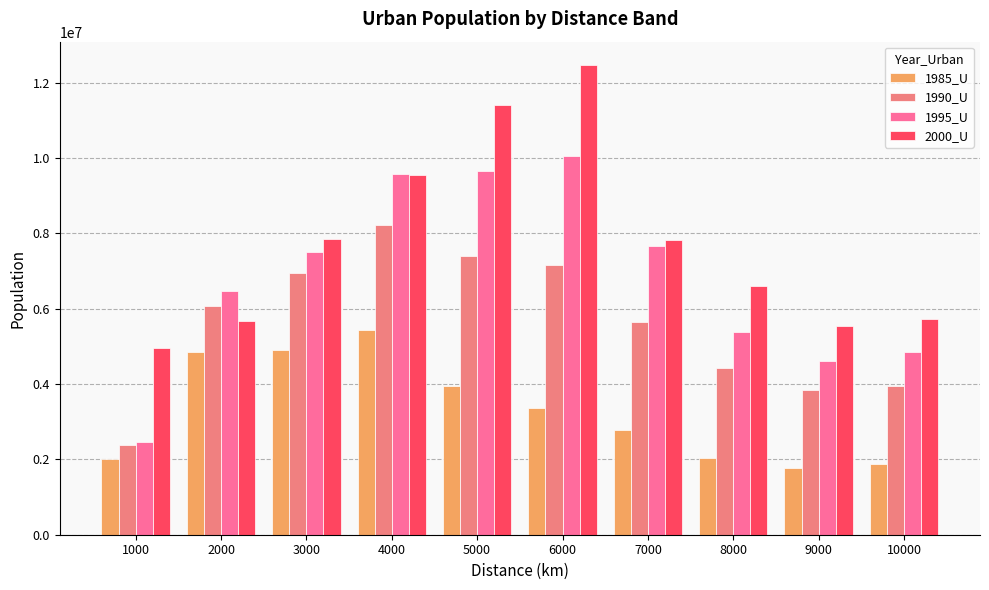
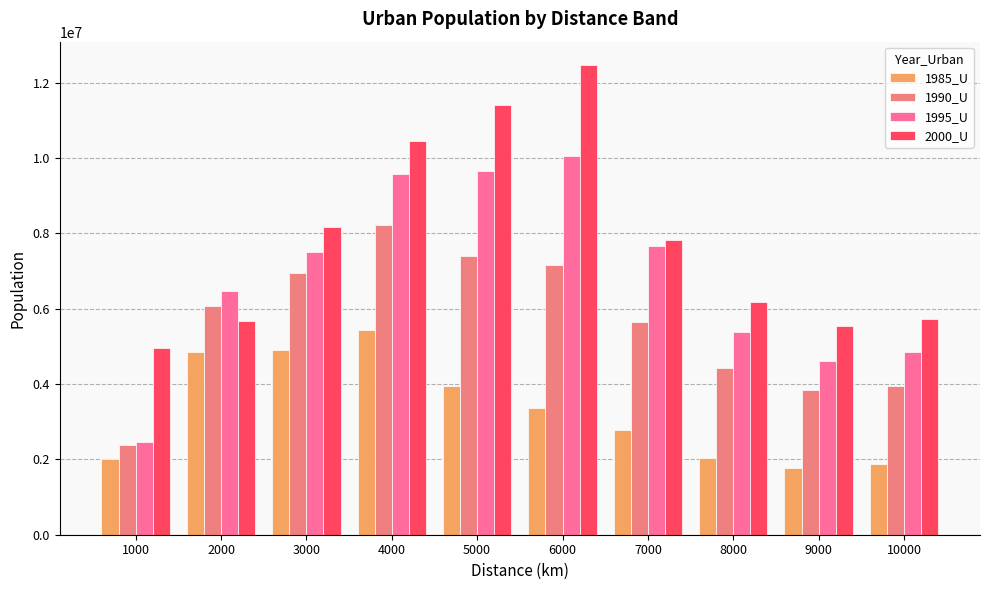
2000_U, 3000: 7800000 -> 8200000
2000_U, 4000: 9500000 -> 10500000
2000_U, 8000: 6600000 -> 6200000
